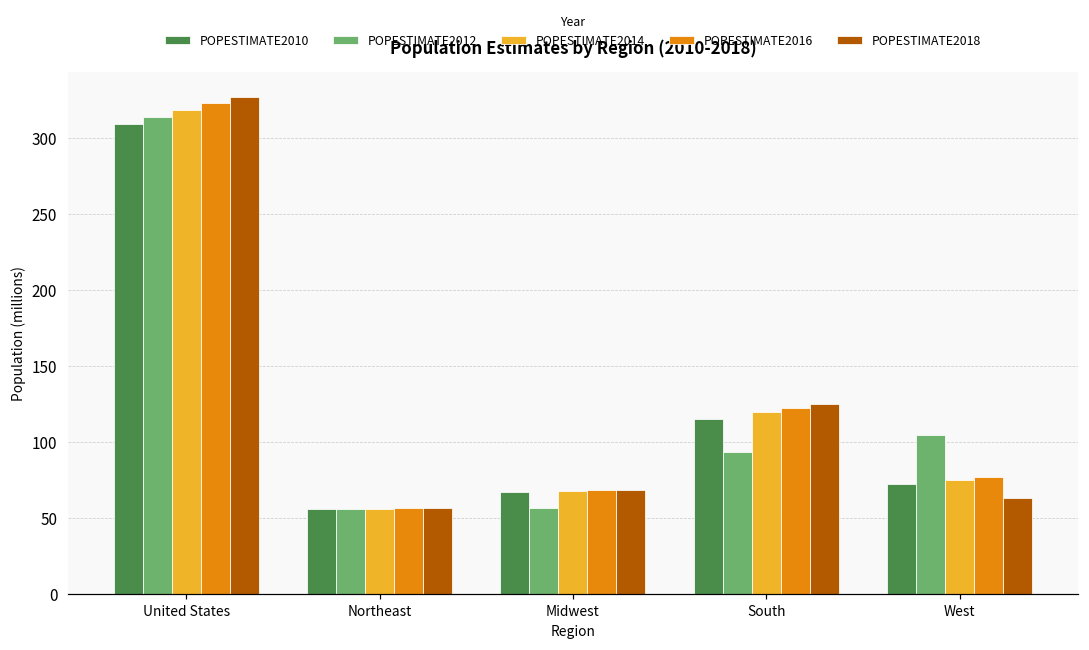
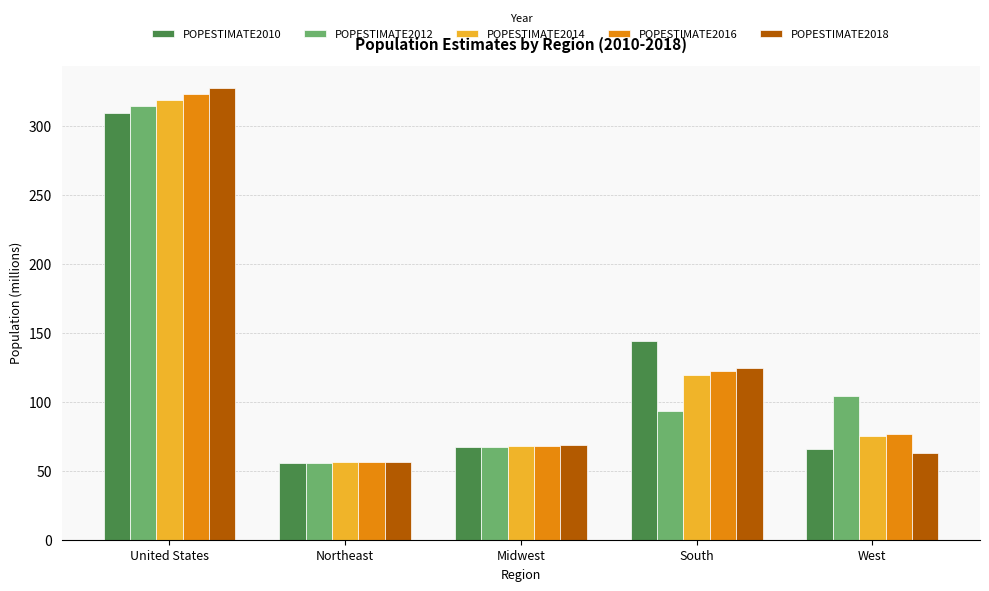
POPESTIMATE2012, Midwest: 57 -> 67
POPESTIMATE2010, South: 115 -> 144
POPESTIMATE2010, West: 72 -> 65
